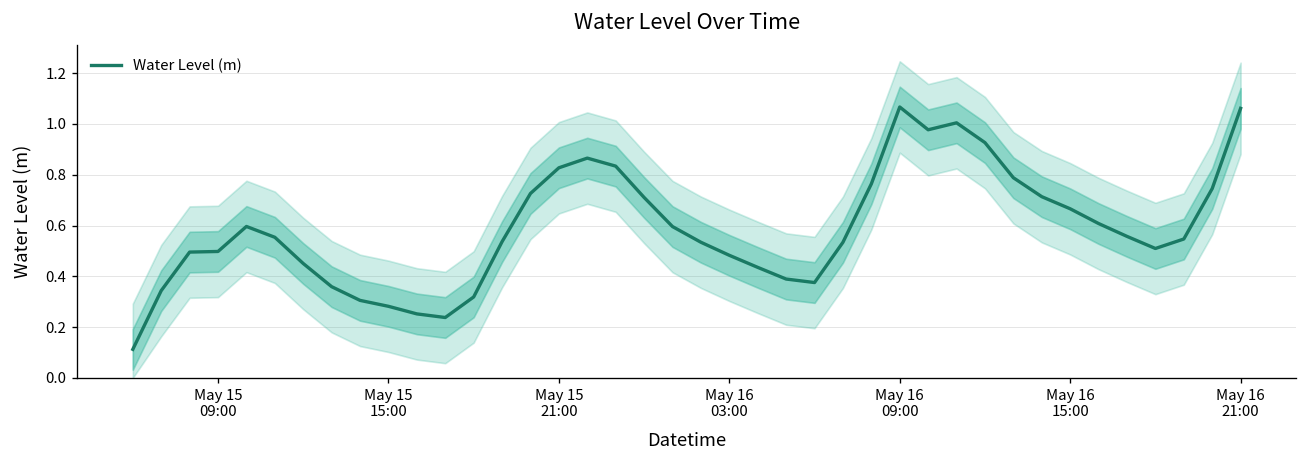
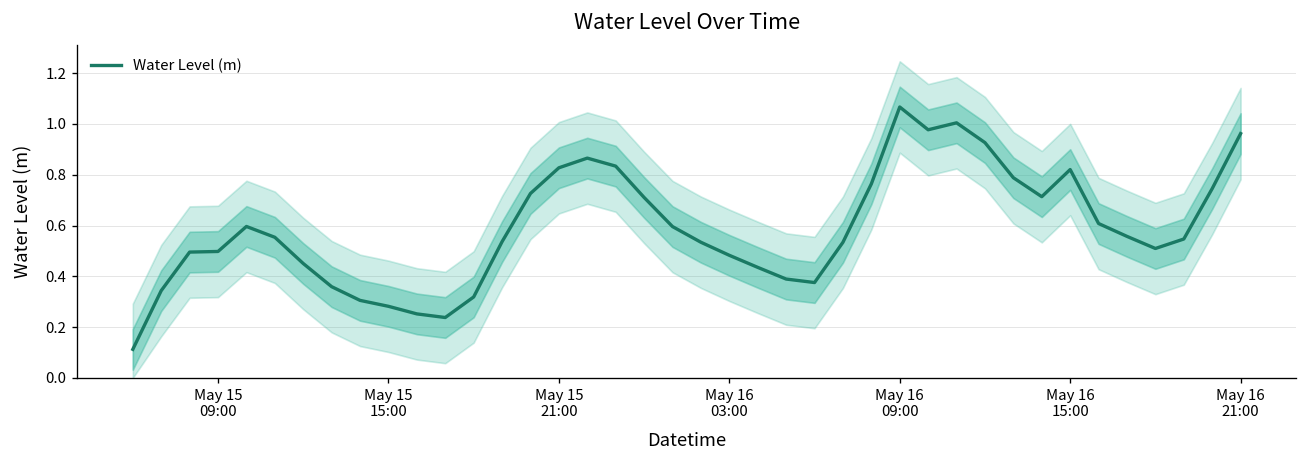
Water Level (m), May 16 15:00: 0.67 -> 0.82
Water Level (m), May 16 21:00: 1.06 -> 0.96
